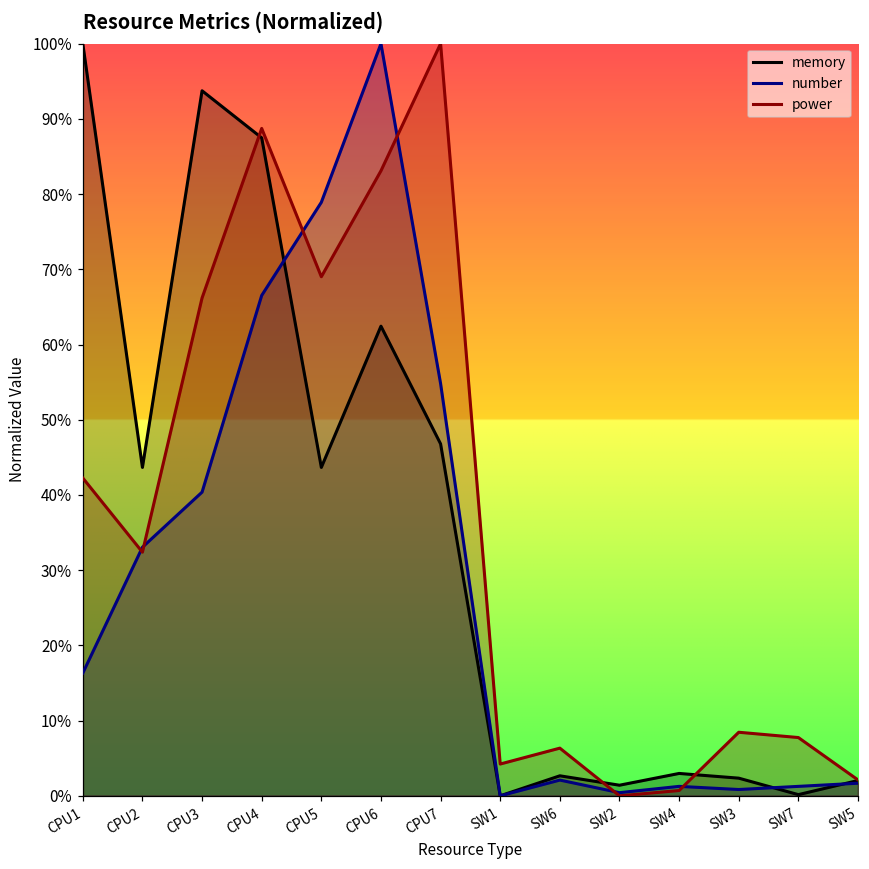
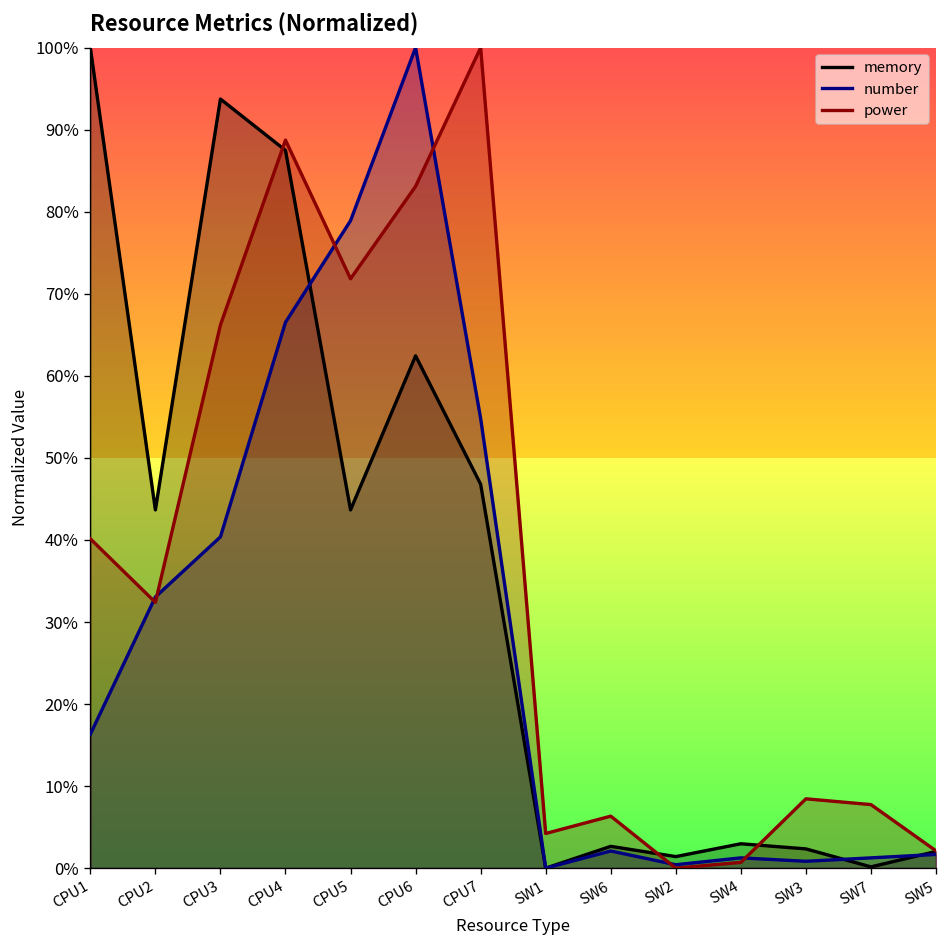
power, CPU1: 42% -> 40%
power, CPU5: 69% -> 72%
